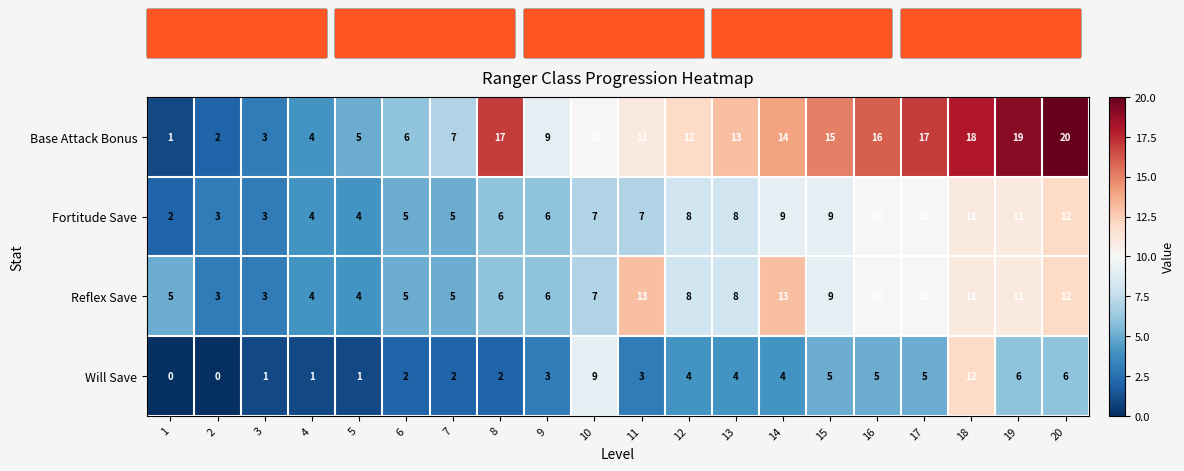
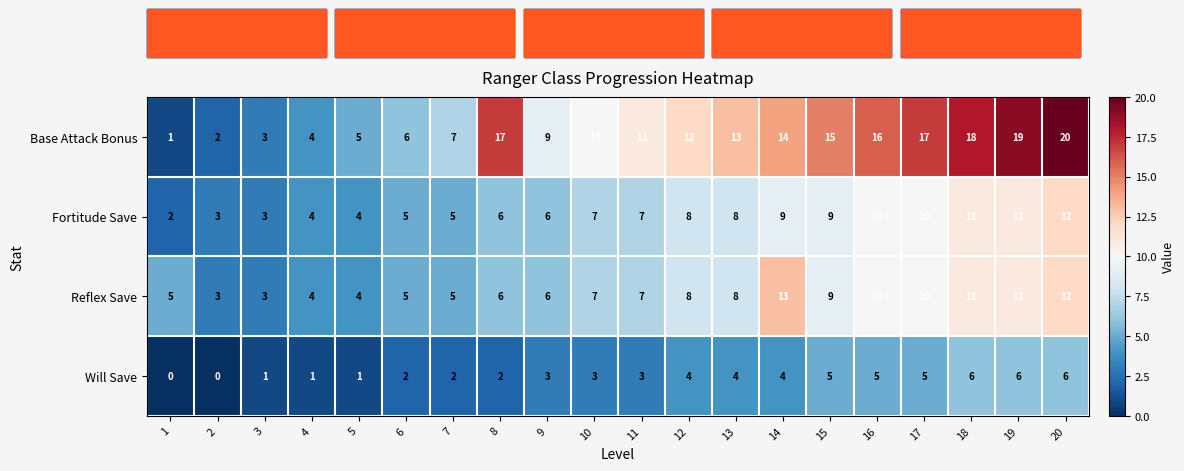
Reflex Save, 11: 13 -> 7
Will Save, 10: 9 -> 3
Will Save, 18: 12 -> 6
